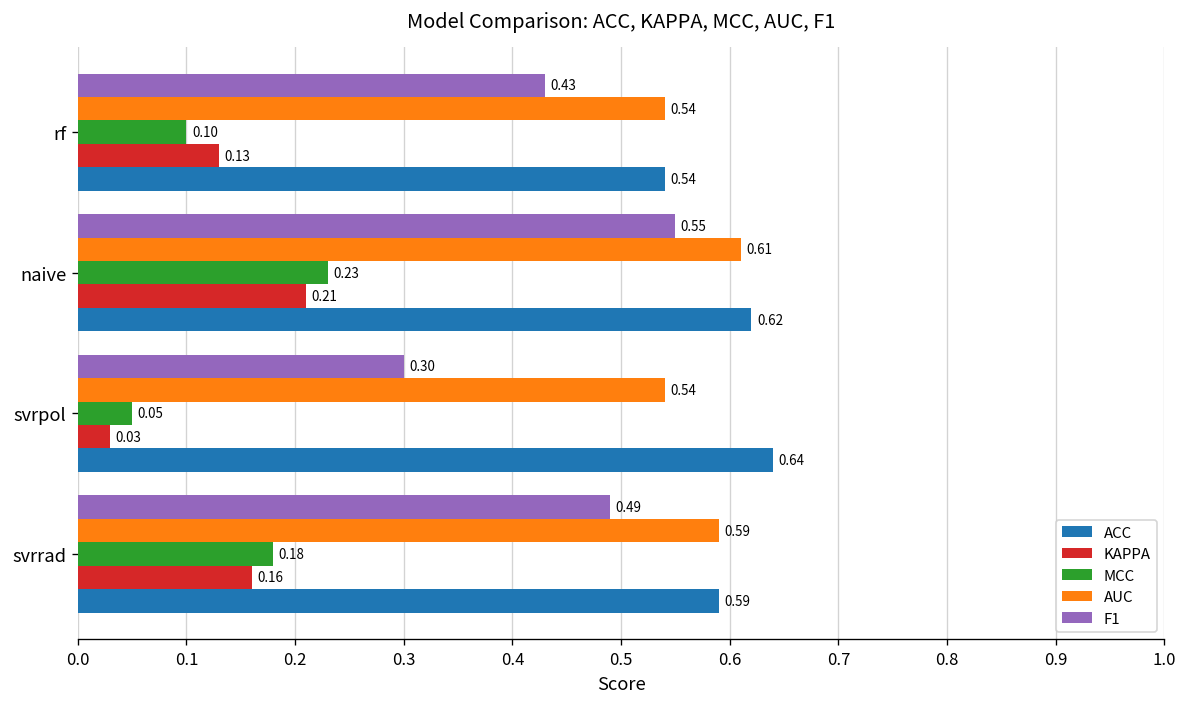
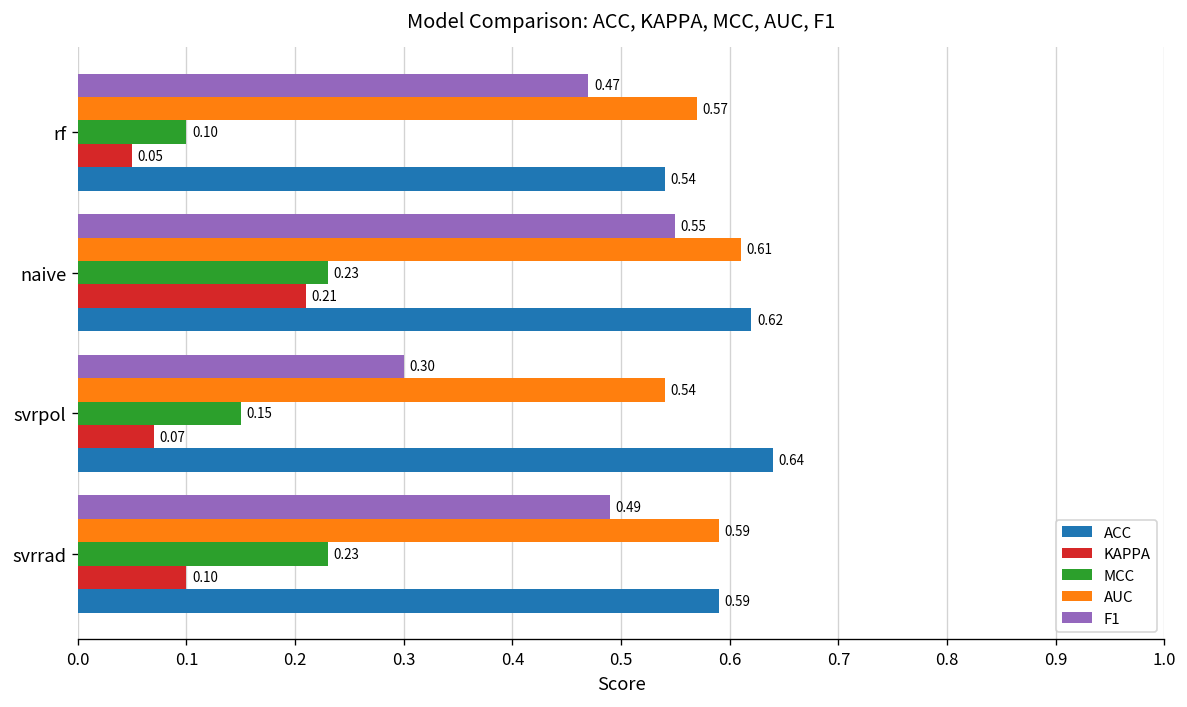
F1, rf: 0.43 -> 0.47
AUC, rf: 0.54 -> 0.57
KAPPA, rf: 0.13 -> 0.05
MCC, svrpol: 0.05 -> 0.15
KAPPA, svrpol: 0.03 -> 0.07
MCC, svrrad: 0.18 -> 0.23
KAPPA, svrrad: 0.16 -> 0.10
